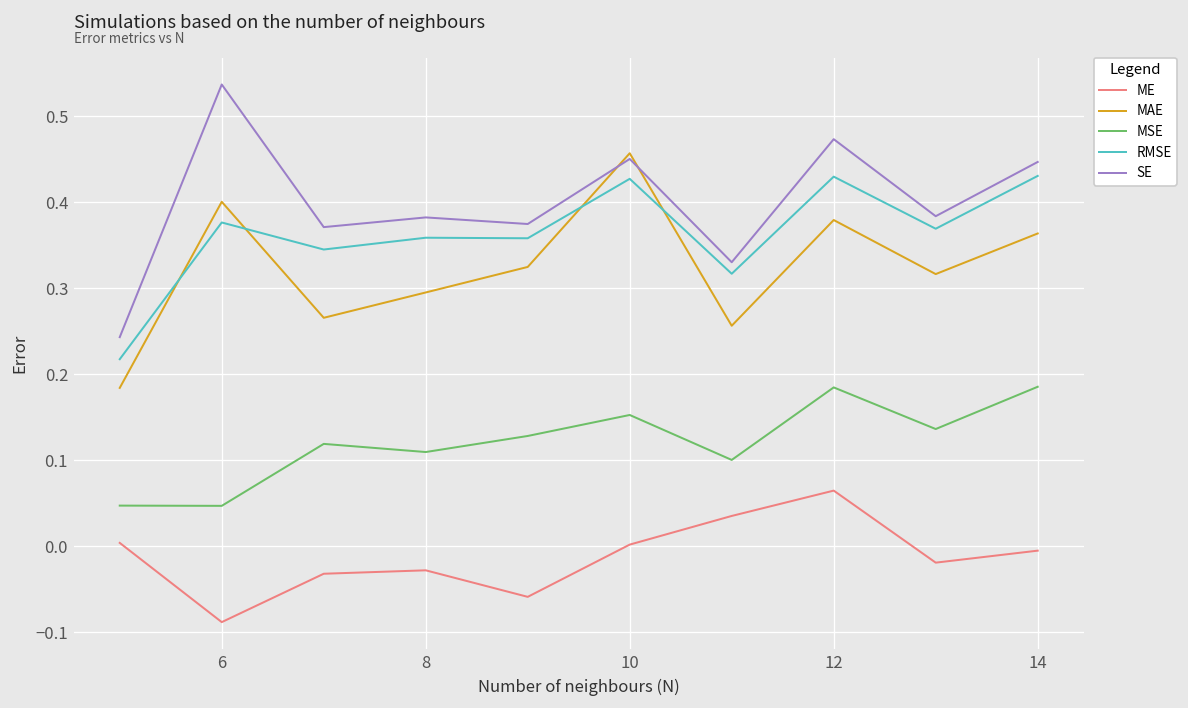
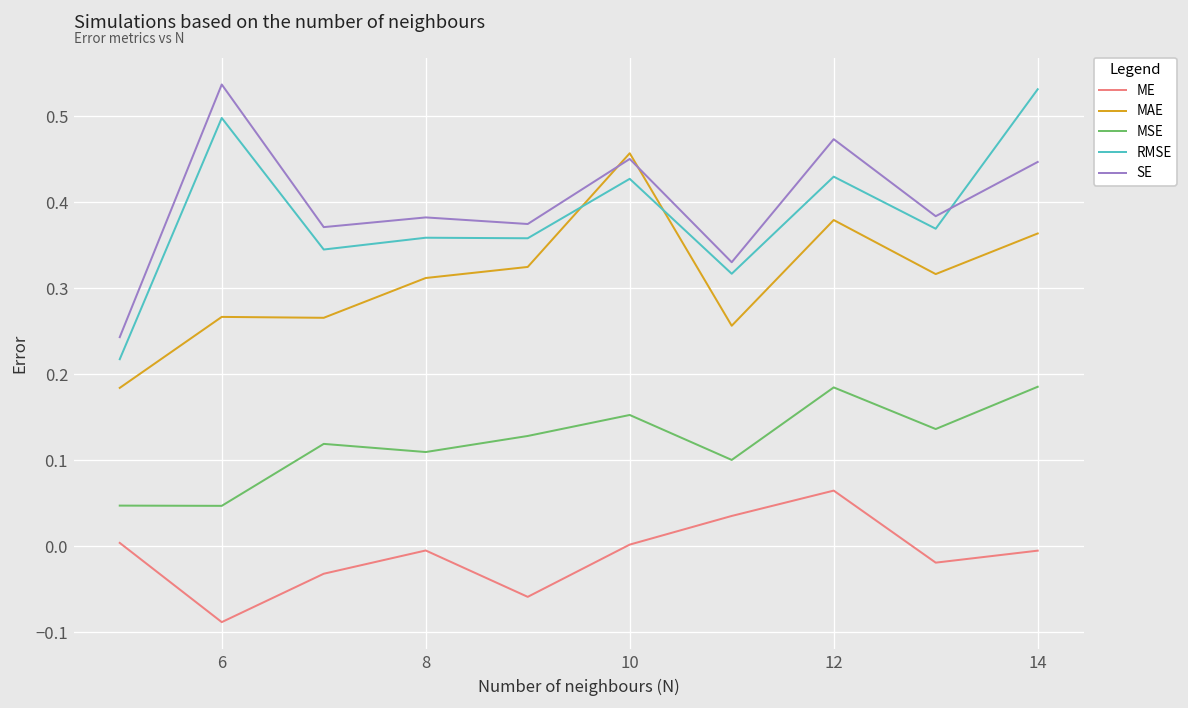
MAE, 6: 0.40 -> 0.27
RMSE, 6: 0.38 -> 0.50
ME, 8: -0.03 -> 0.00
MAE, 8: 0.30 -> 0.31
RMSE, 14: 0.43 -> 0.53
